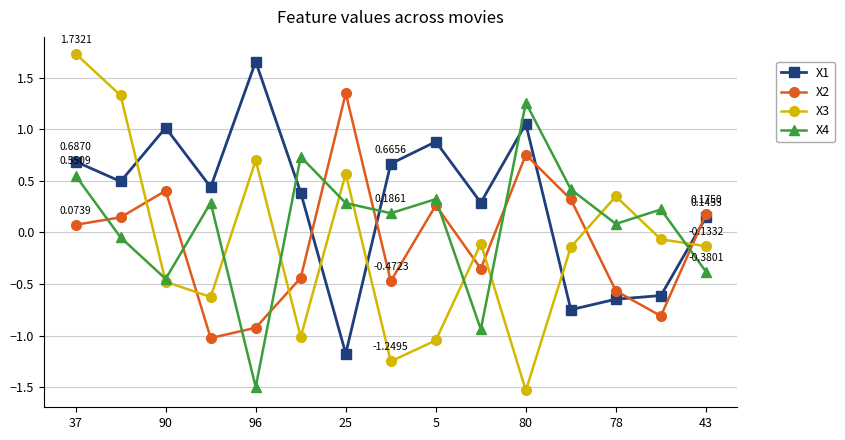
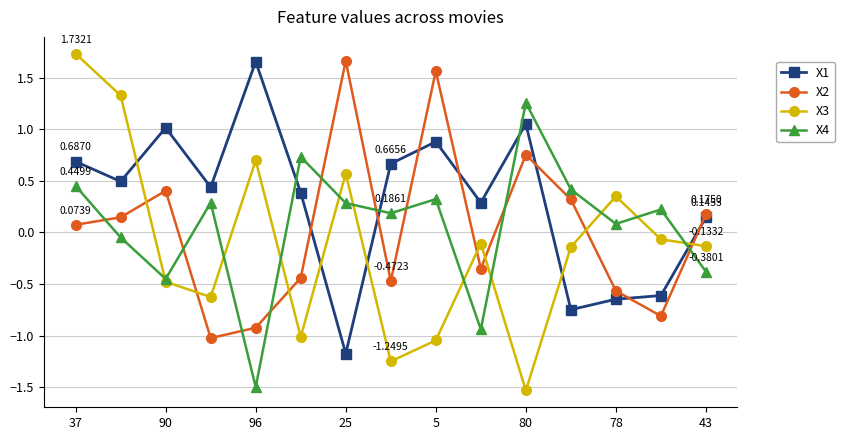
X4, 37: 0.5509 -> 0.4499
X2, 25: 1.35 -> 1.66
X2, 5: 0.26 -> 1.56
